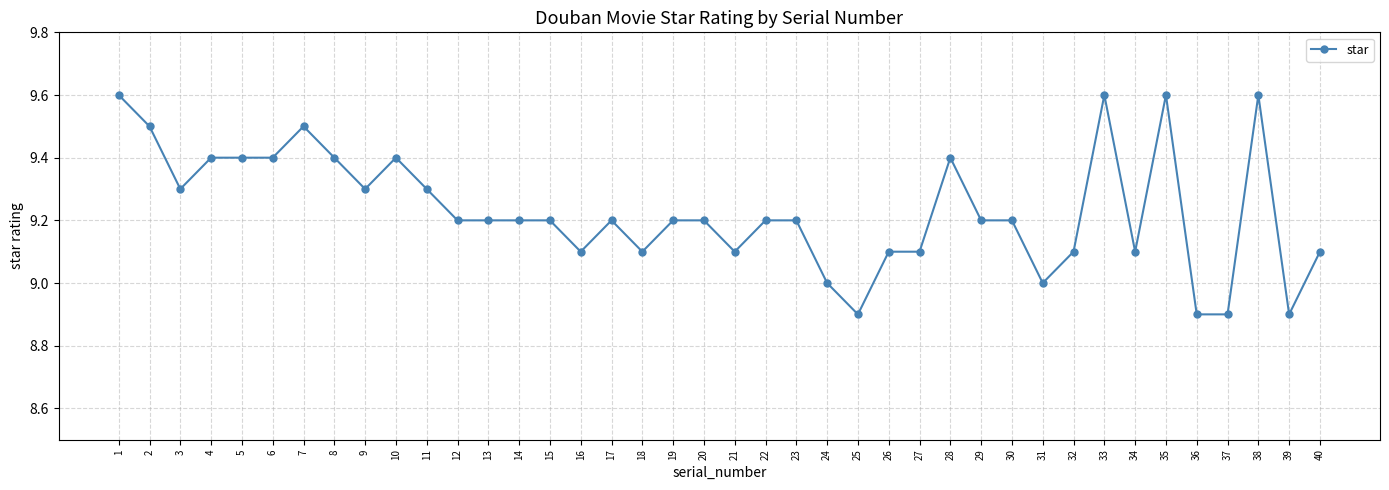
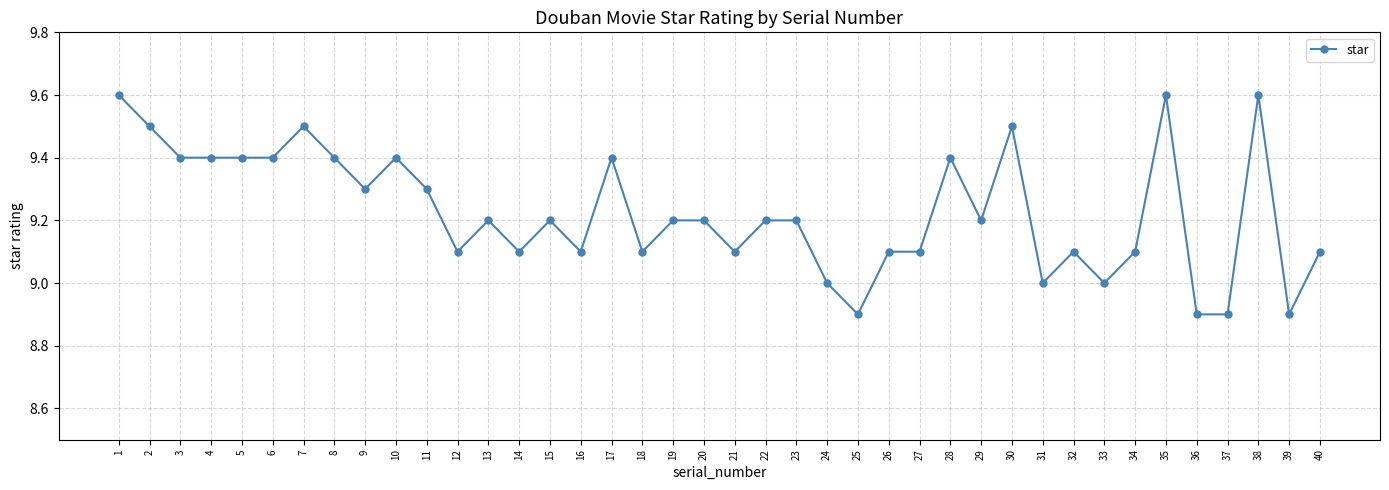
3: 9.3 -> 9.4
12: 9.2 -> 9.1
14: 9.2 -> 9.1
17: 9.2 -> 9.4
30: 9.2 -> 9.5
33: 9.6 -> 9.0
